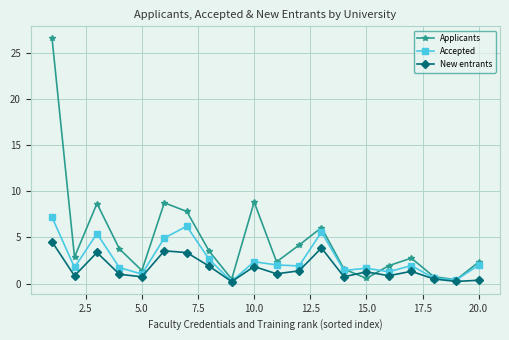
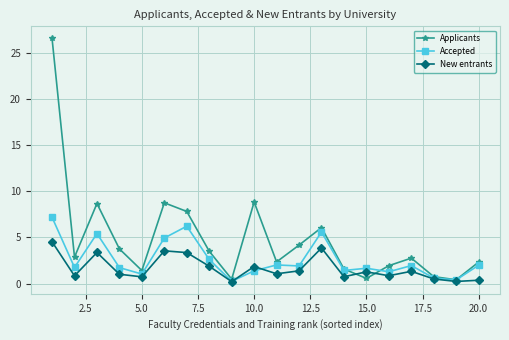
Accepted, 10.0: 2 -> 1
